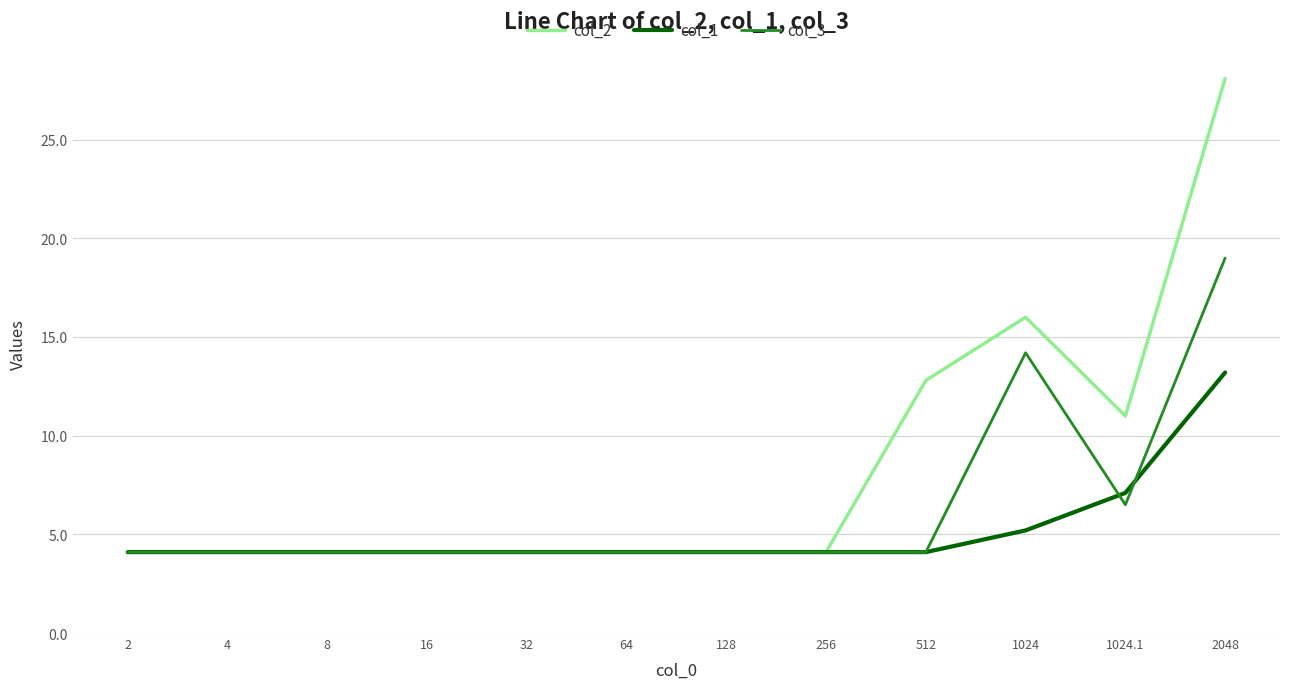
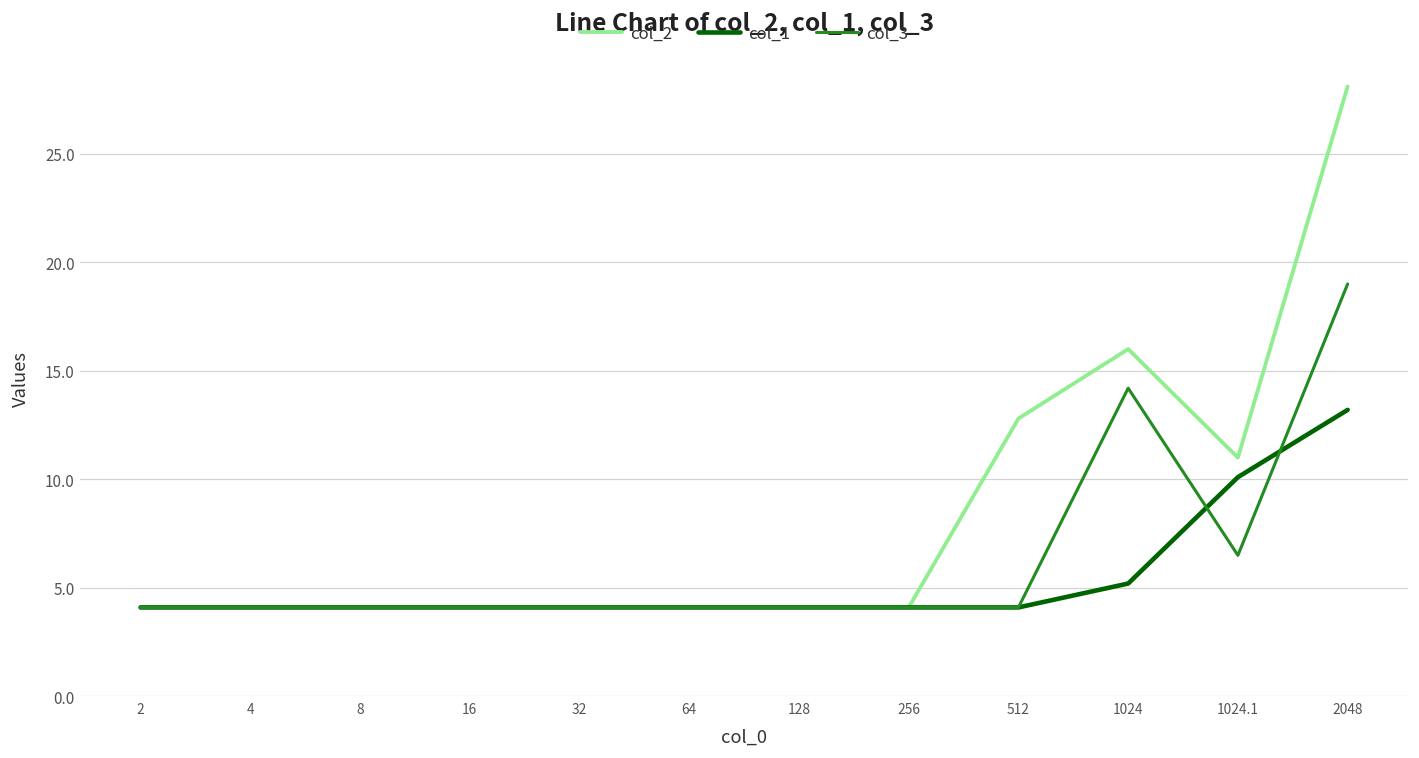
col_1, 1024.1: 7.1 -> 10.1
